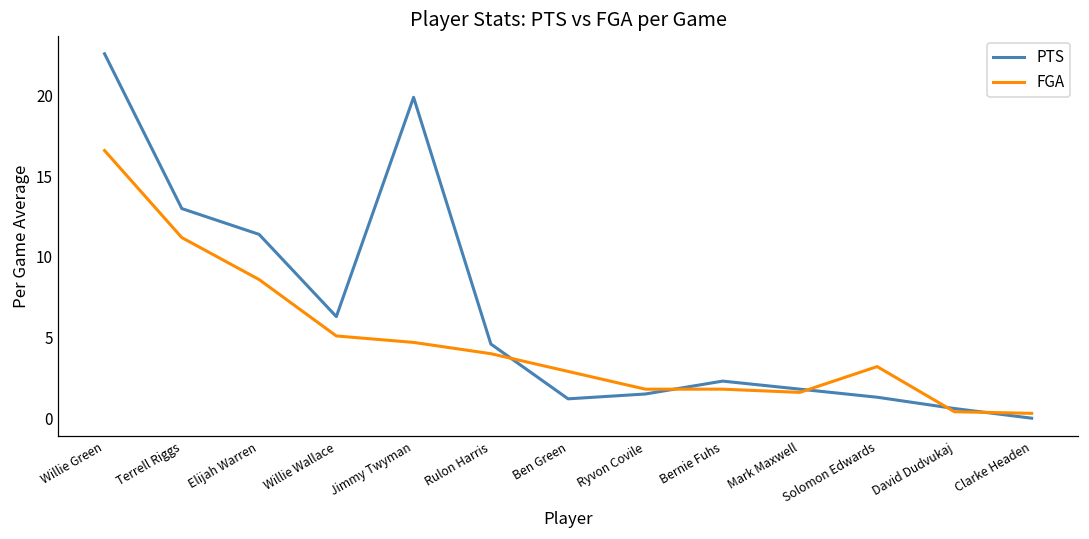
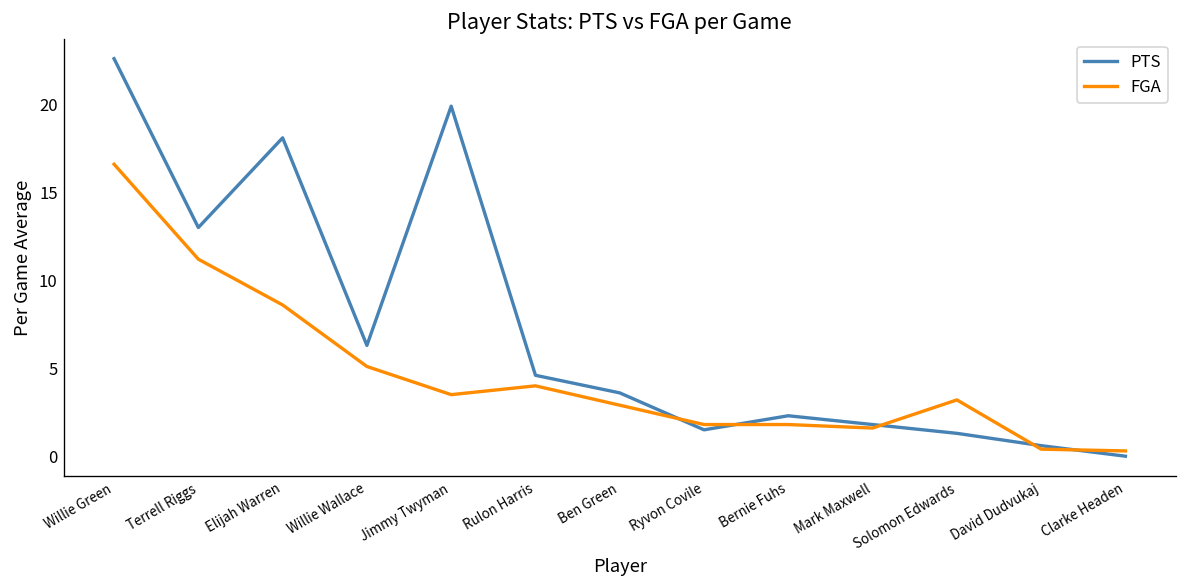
PTS, Elijah Warren: 11.4 -> 18.1
FGA, Jimmy Twyman: 4.7 -> 3.5
PTS, Ben Green: 1.2 -> 3.6
